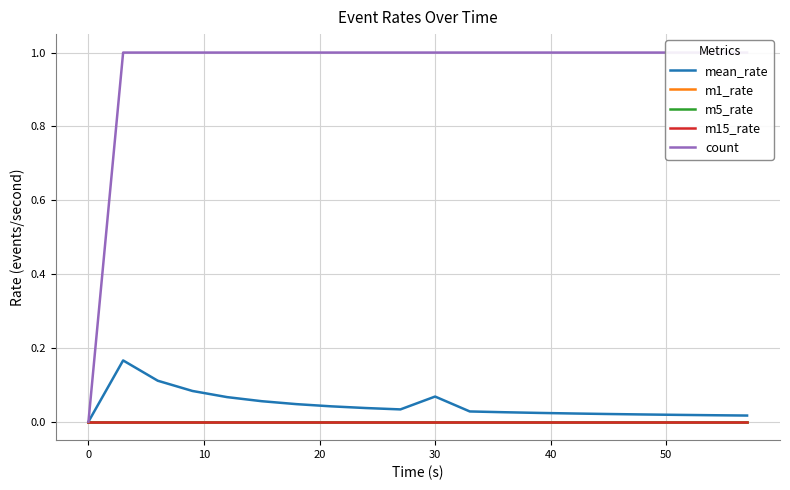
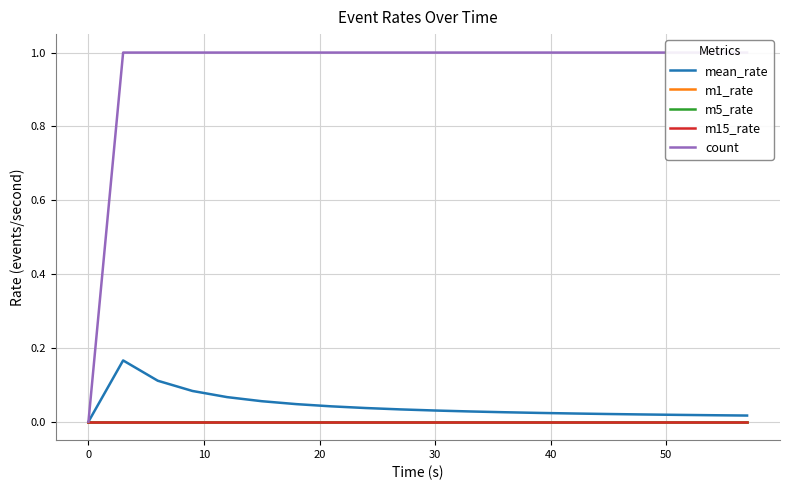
mean_rate, 30: 0.07 -> 0.03
